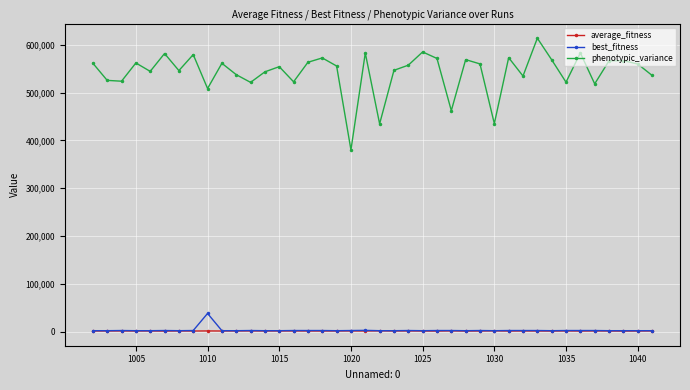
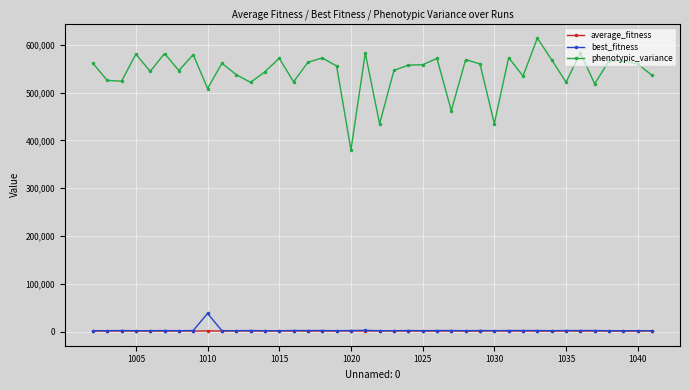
phenotypic_variance, 1005: 560,000 -> 580,000
phenotypic_variance, 1015: 550,000 -> 570,000
phenotypic_variance, 1025: 580,000 -> 560,000
